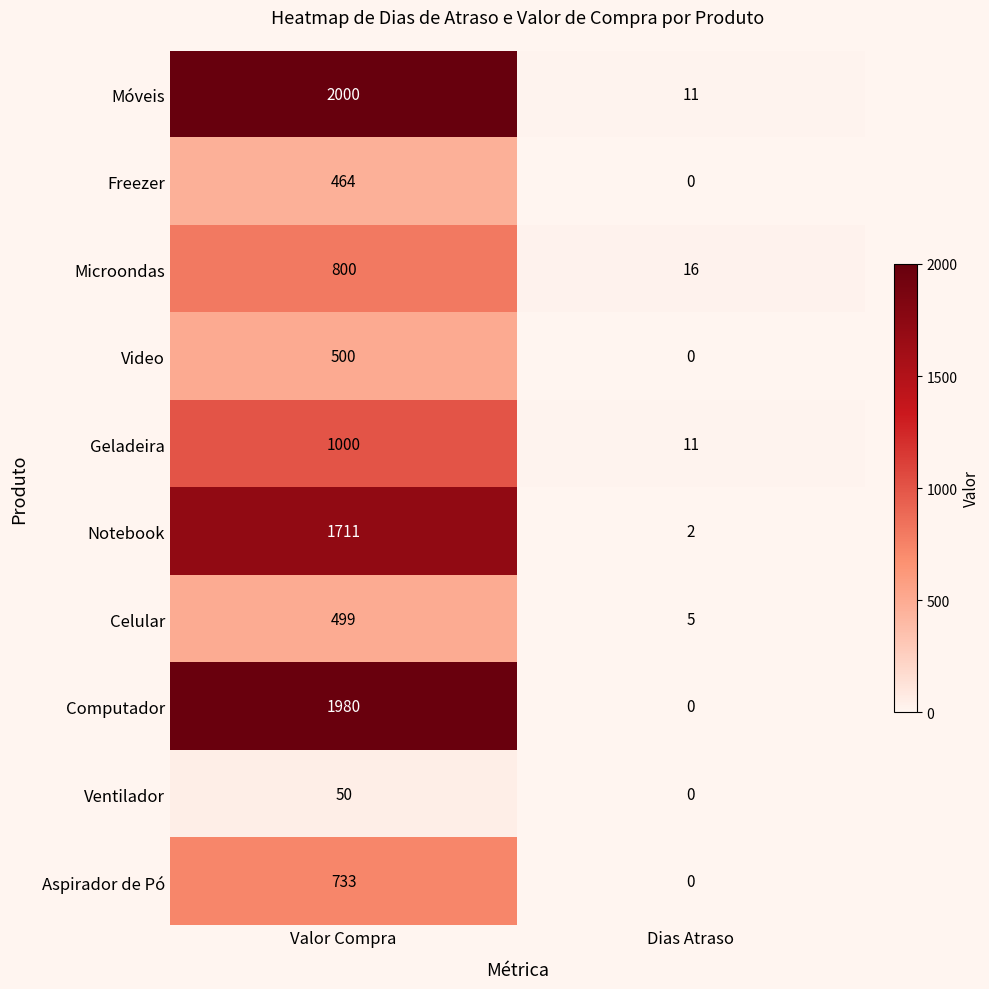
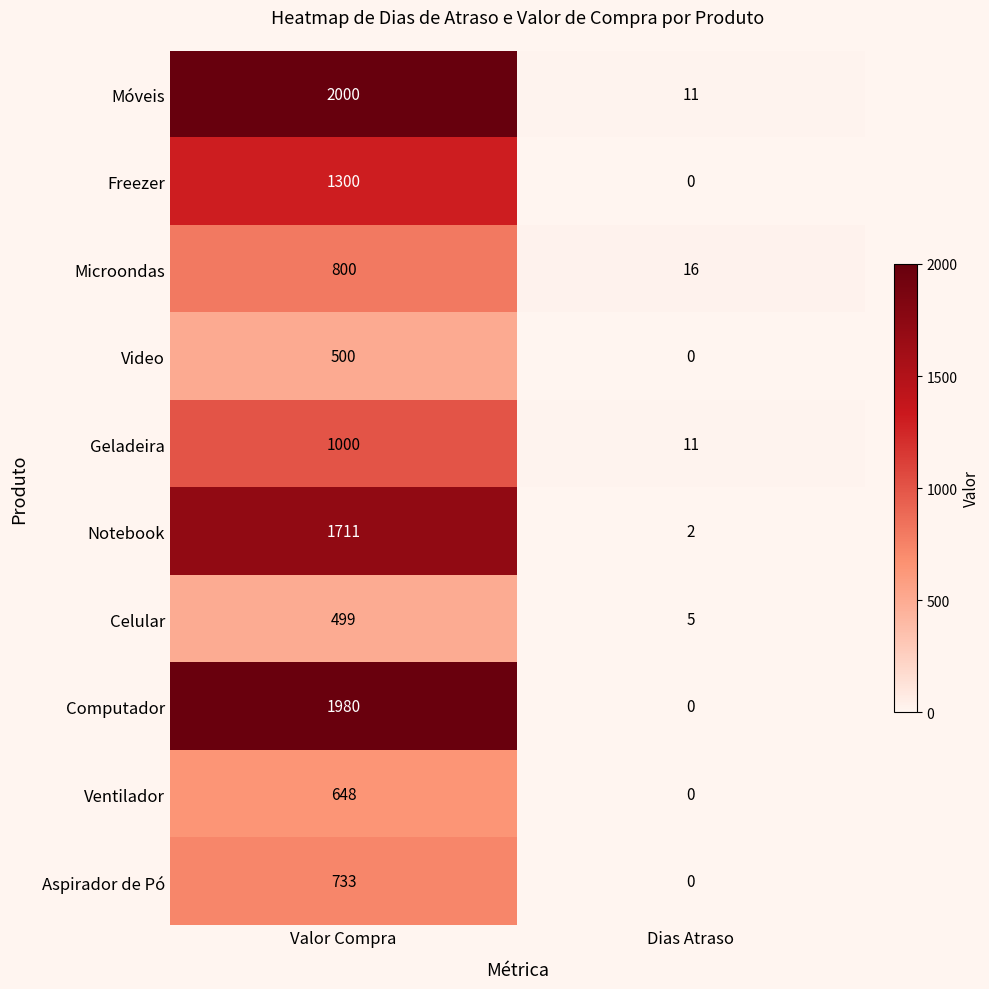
Freezer, Valor Compra: 464 -> 1300
Ventilador, Valor Compra: 50 -> 648
